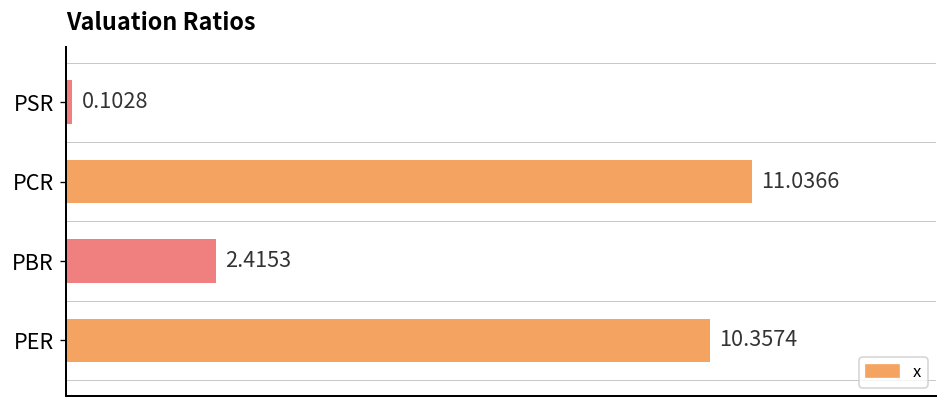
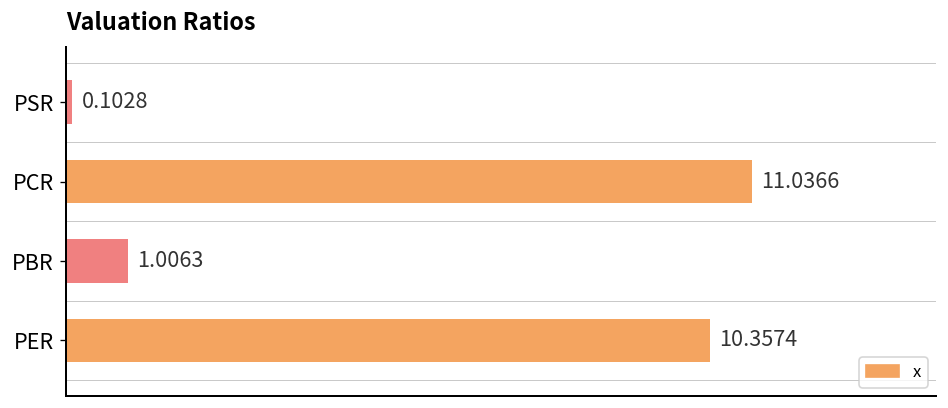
PBR: 2.4153 -> 1.0063
